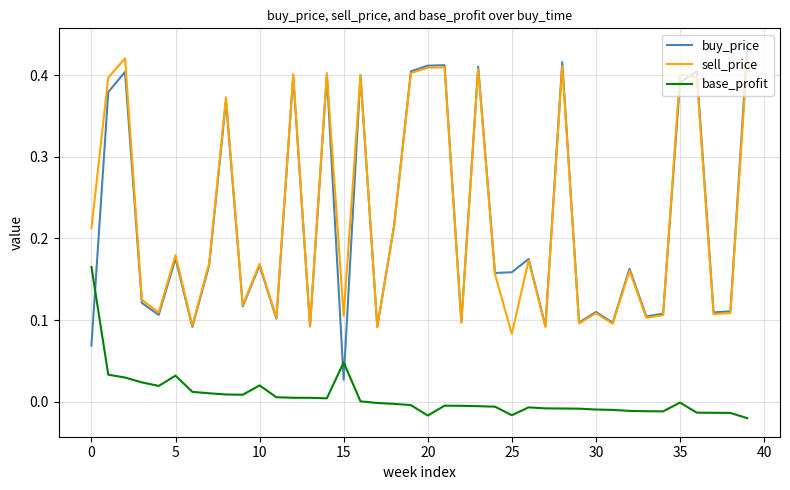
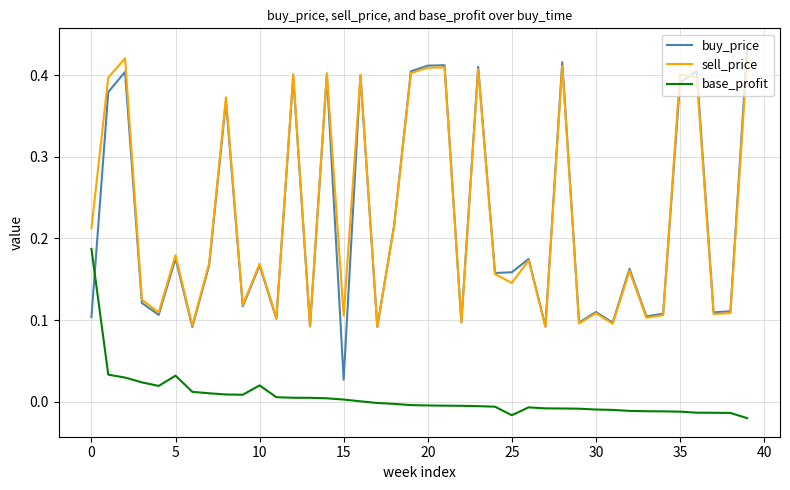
buy_price, 0: 0.07 -> 0.10
base_profit, 0: 0.17 -> 0.19
base_profit, 15: 0.05 -> 0.00
base_profit, 20: -0.02 -> 0.00
sell_price, 25: 0.08 -> 0.15
base_profit, 35: 0.00 -> -0.01
